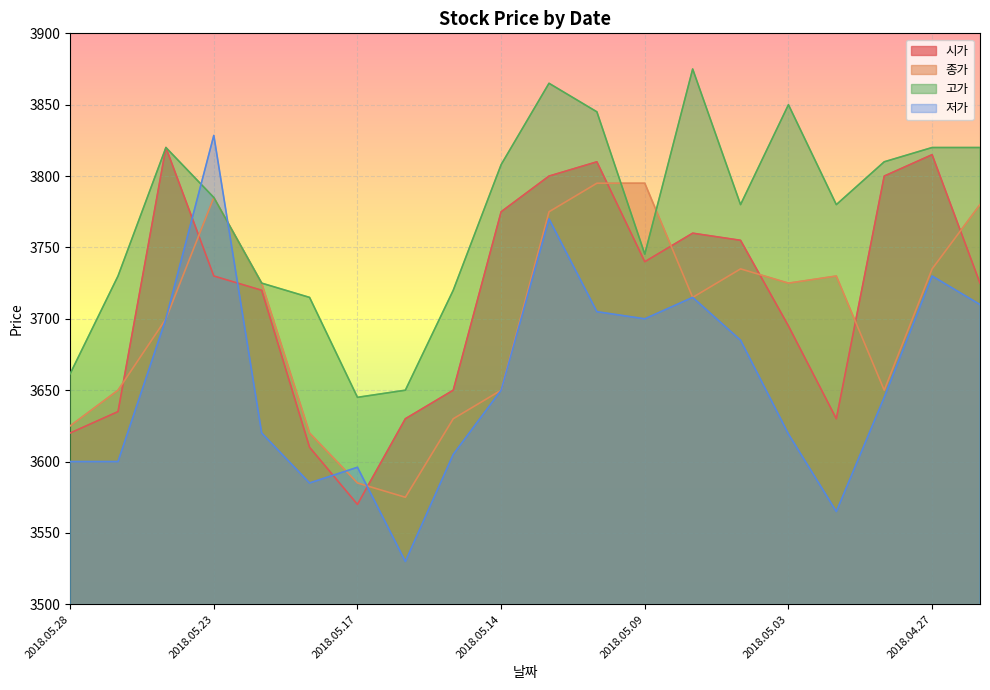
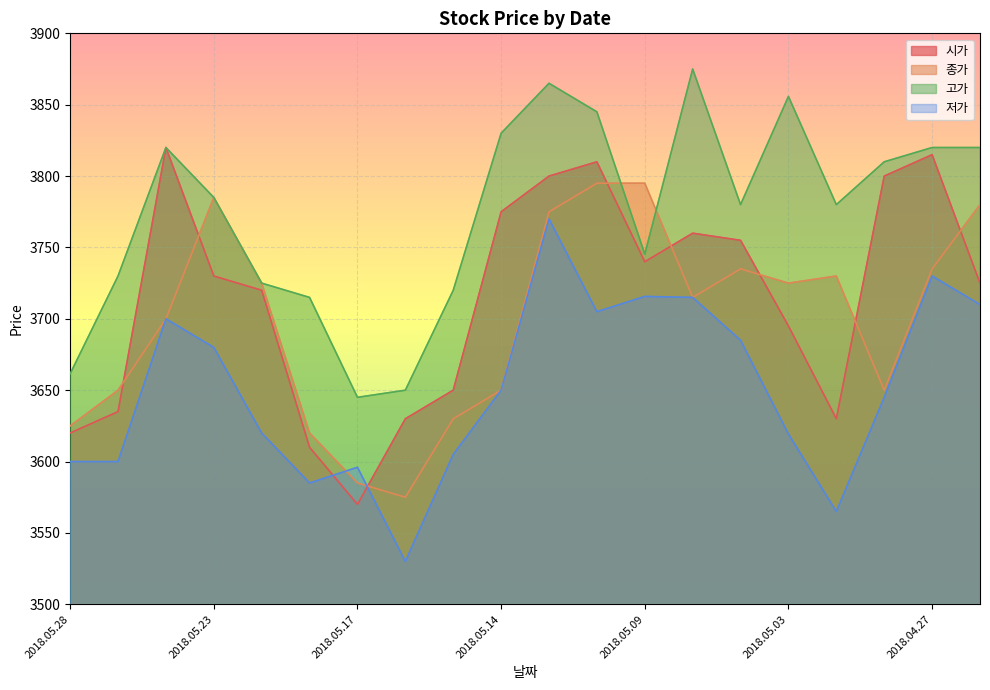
저가, 2018.05.23: 3829 -> 3680
고가, 2018.05.14: 3808 -> 3830
저가, 2018.05.09: 3700 -> 3716
고가, 2018.05.03: 3850 -> 3856
